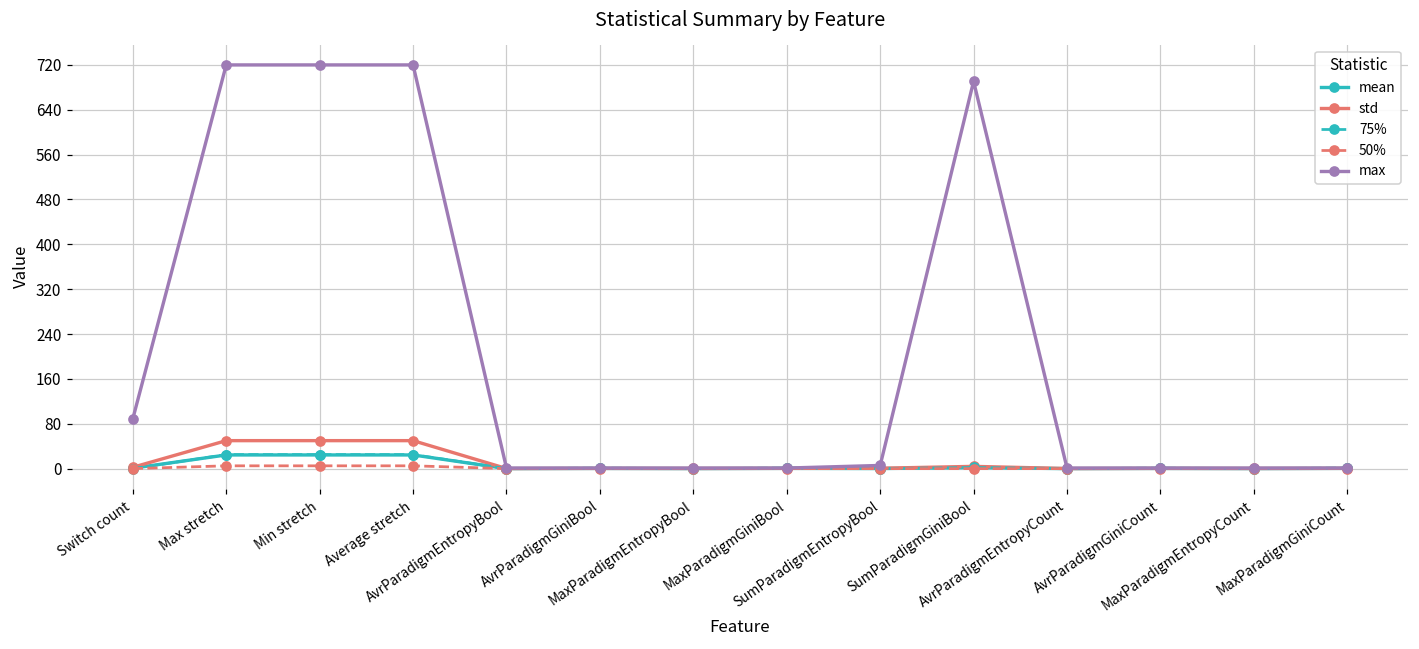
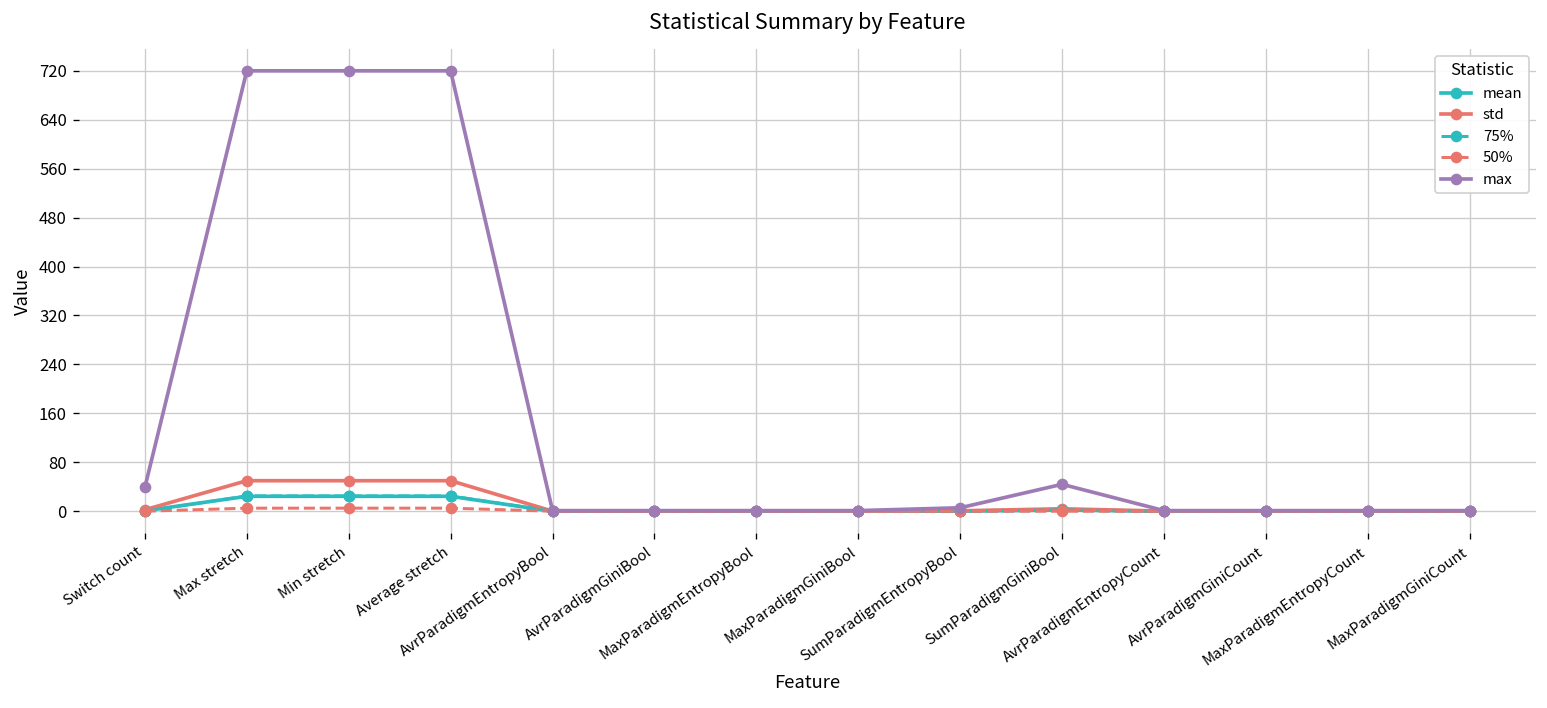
max, Switch count: 90 -> 40
max, SumParadigmGiniBool: 690 -> 40
